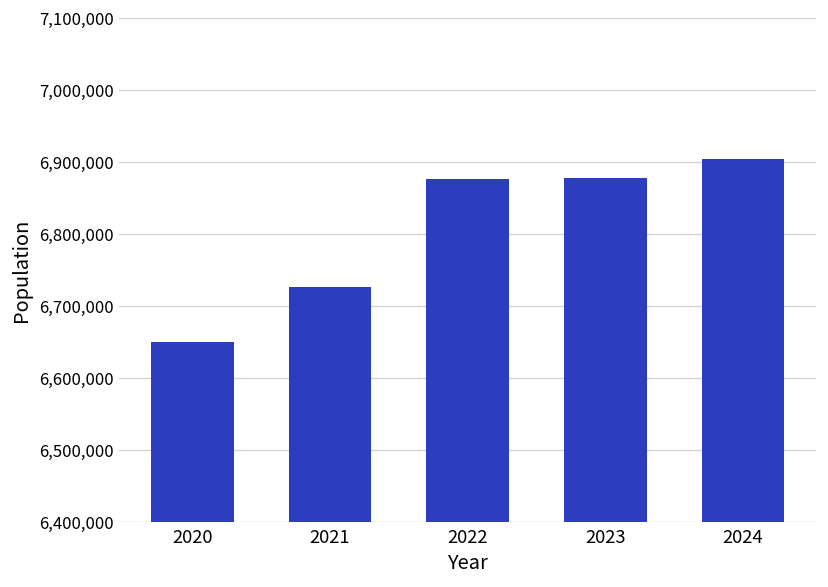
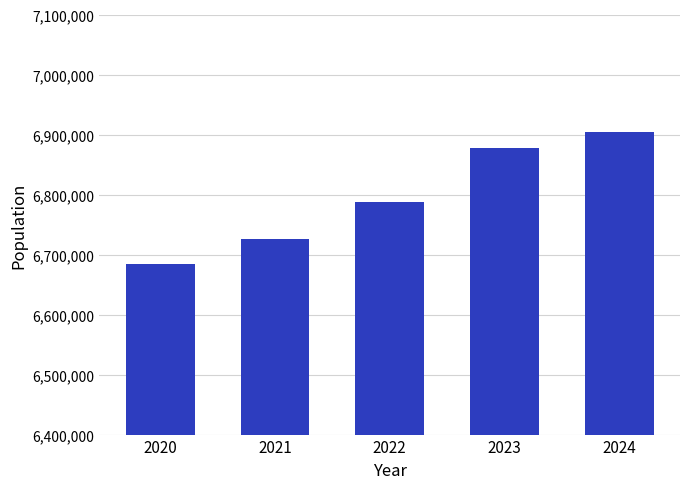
2020: 6,650,000 -> 6,680,000
2022: 6,880,000 -> 6,790,000
